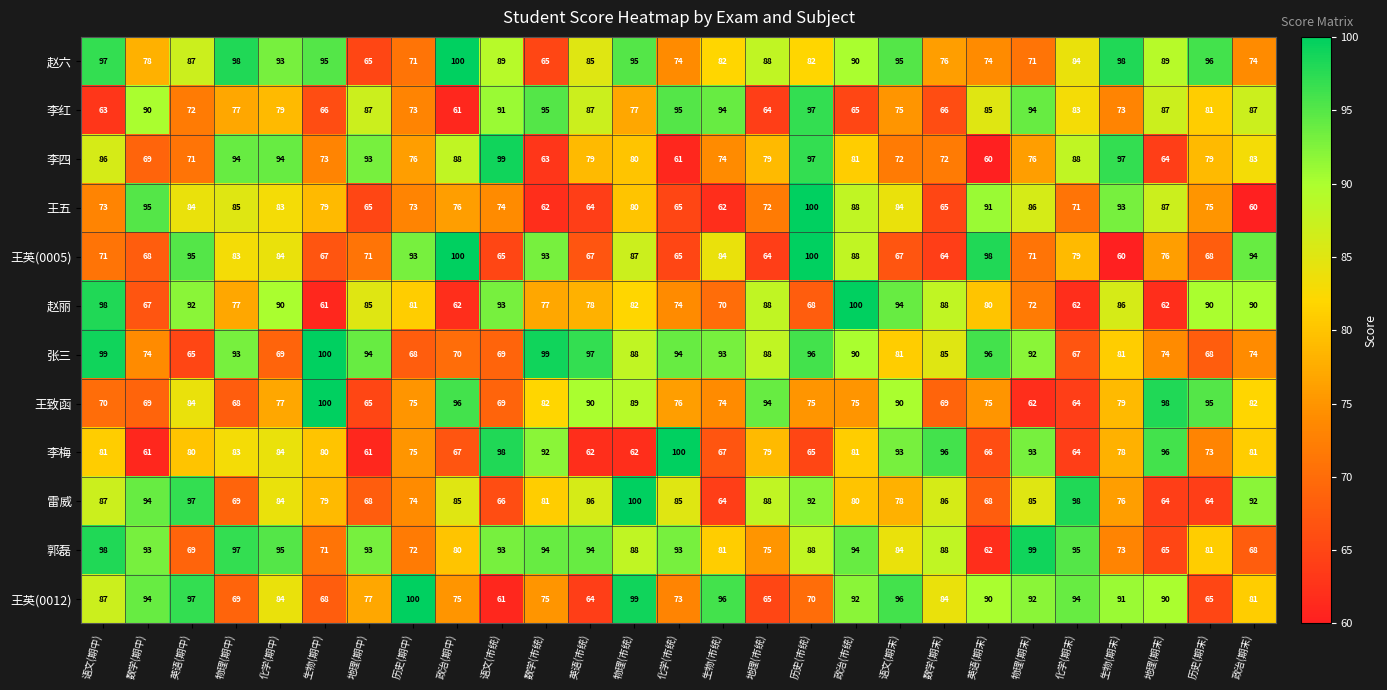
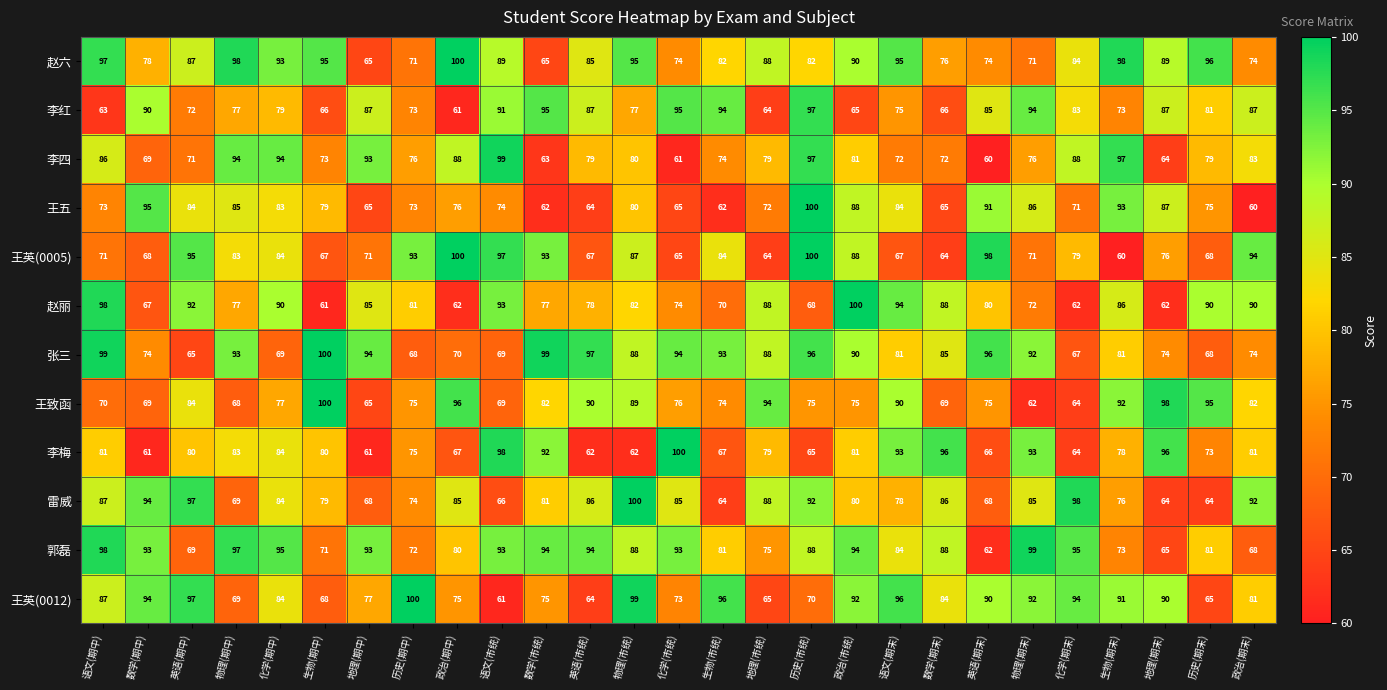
王英(0005), 语文(市统): 65 -> 97
王致函, 生物(期末): 79 -> 92
